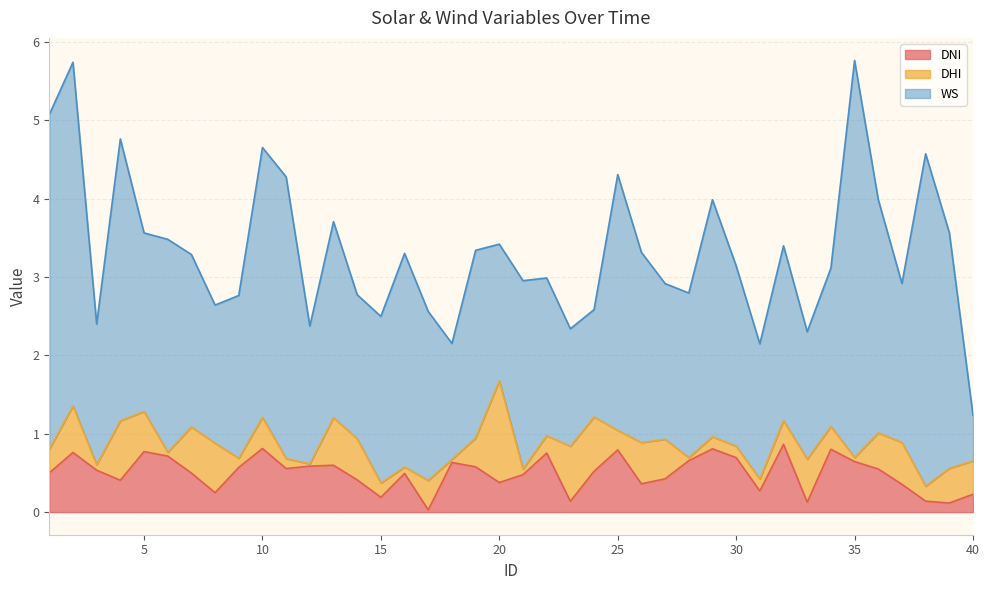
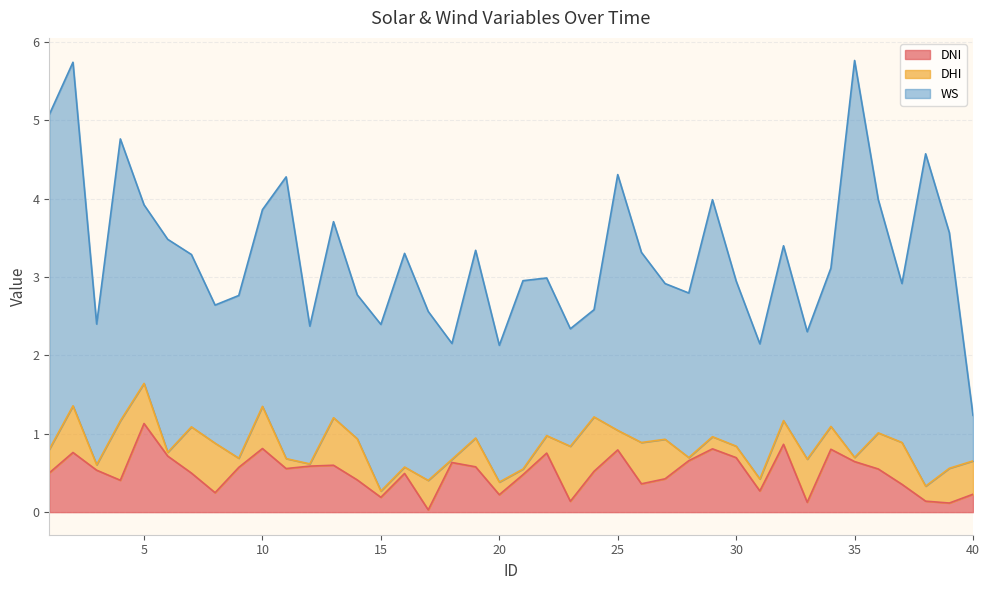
DNI, 5: 0.8 -> 1.1
DHI, 10: 0.4 -> 0.5
WS, 10: 3.4 -> 2.5
DHI, 15: 0.2 -> 0.1
DNI, 20: 0.4 -> 0.2
DHI, 20: 1.3 -> 0.2
WS, 30: 2.3 -> 2.1
